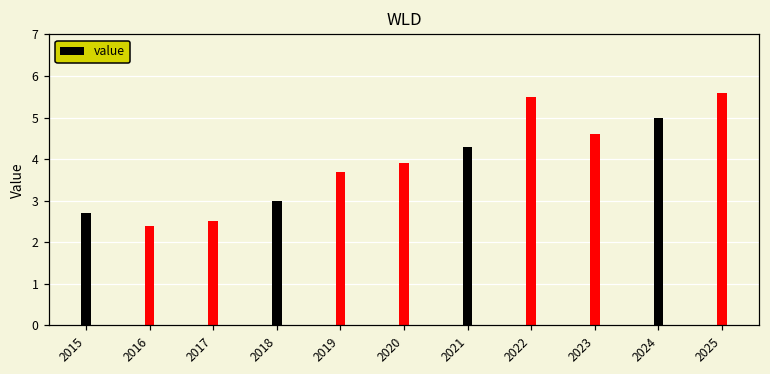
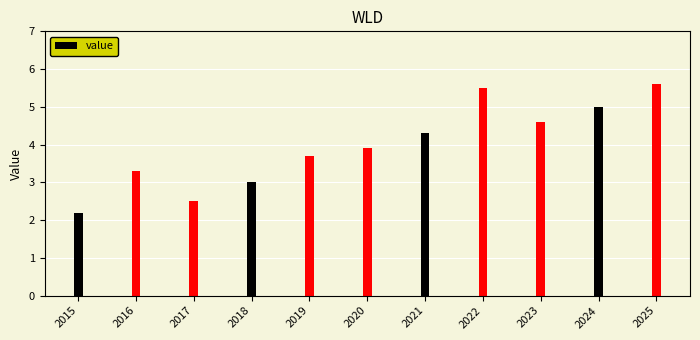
2015: 2.7 -> 2.2
2016: 2.4 -> 3.3
